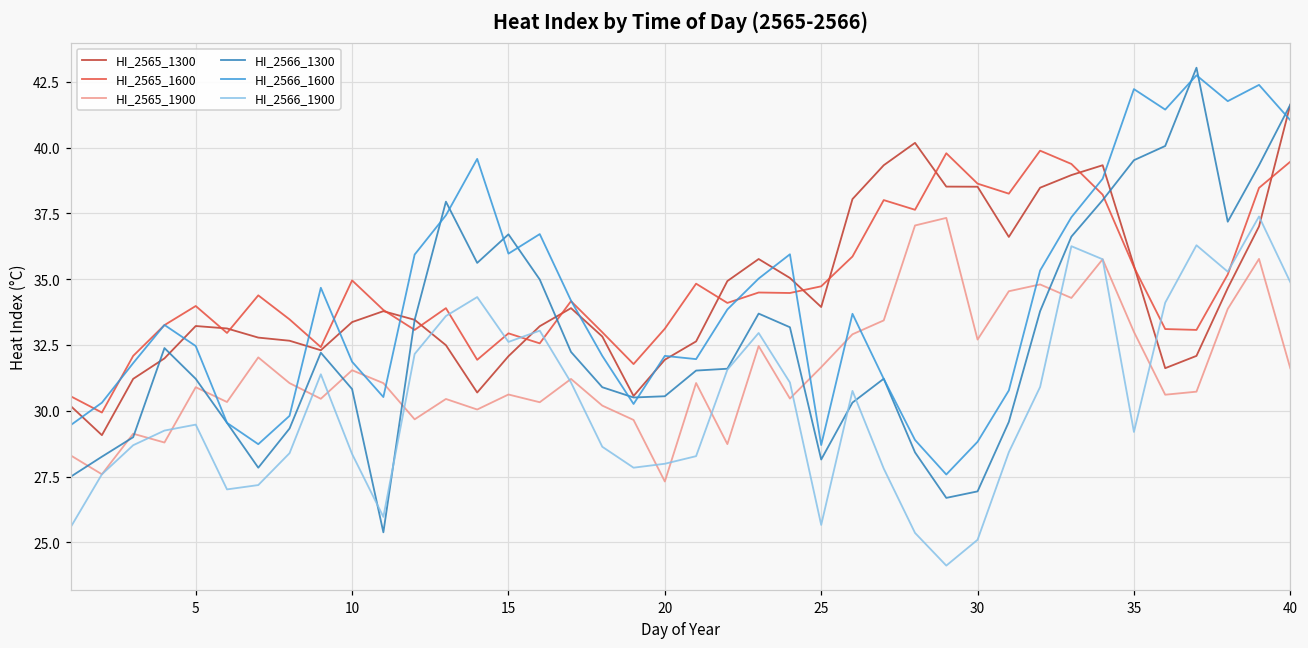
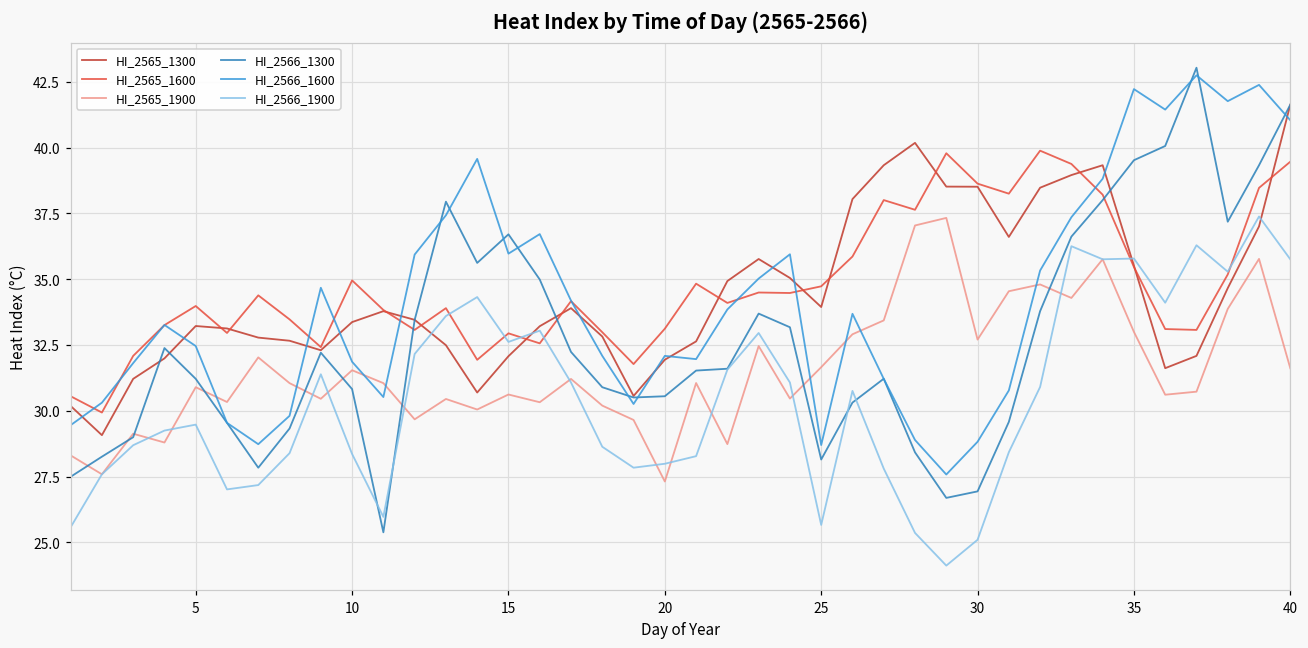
HI_2566_1900, 35: 29.2 -> 35.8
HI_2566_1900, 40: 34.9 -> 35.8
